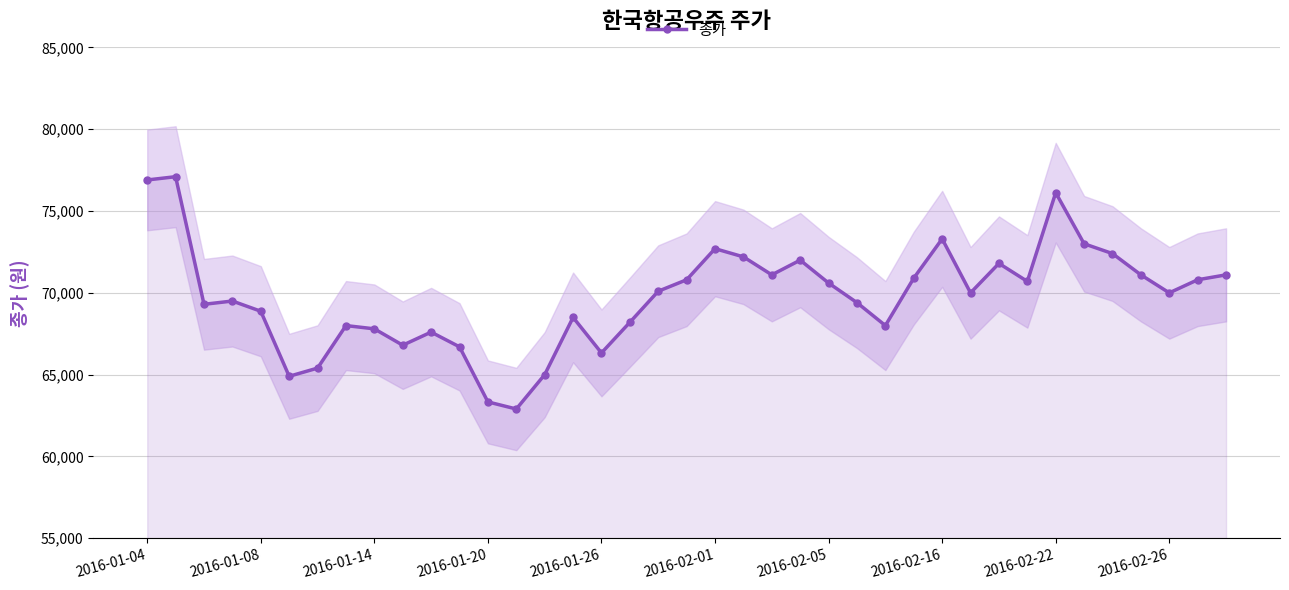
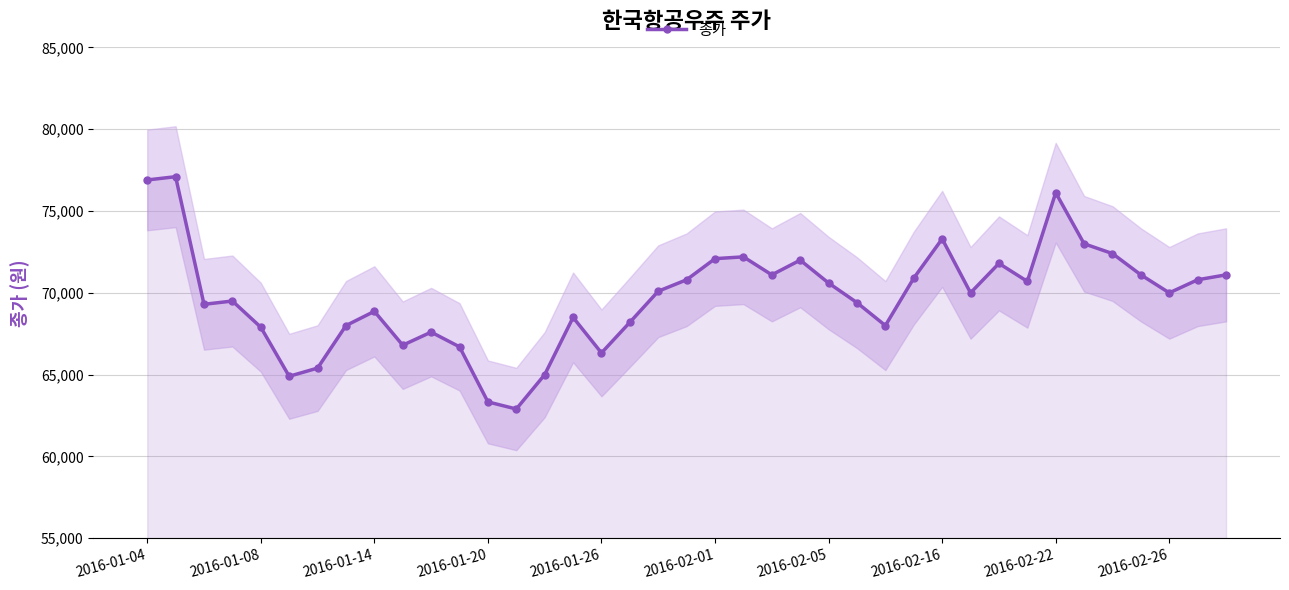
종가, 2016-01-08: 68,900 -> 67,900
종가, 2016-01-14: 67,800 -> 68,900
종가, 2016-02-01: 72,700 -> 72,100
